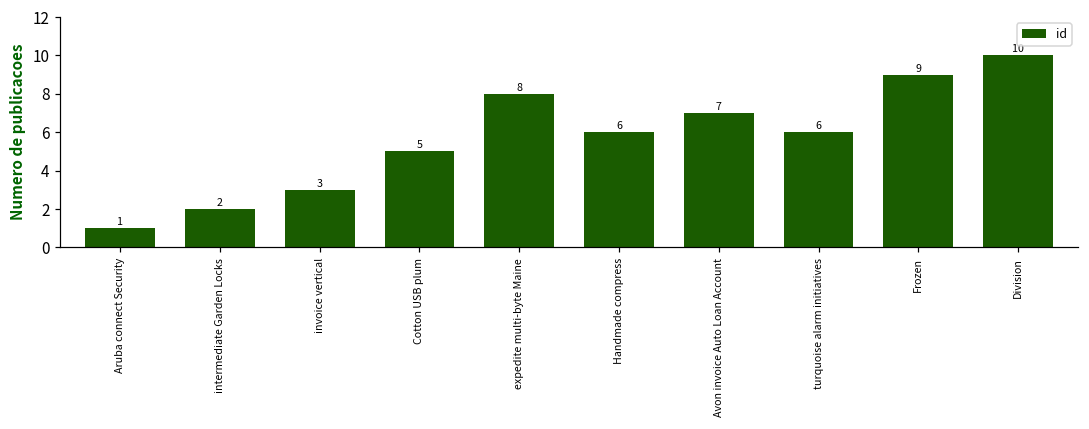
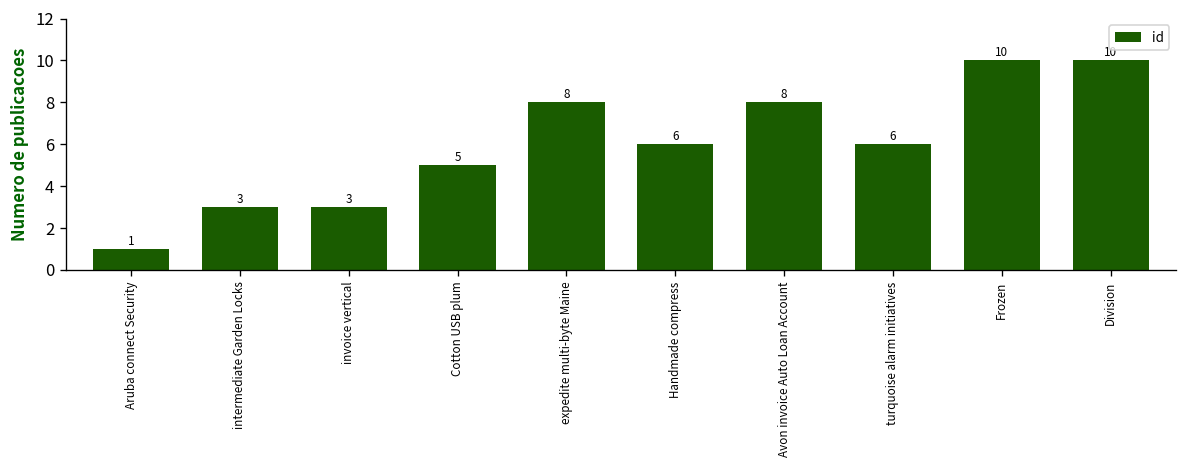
intermediate Garden Locks: 2 -> 3
Avon invoice Auto Loan Account: 7 -> 8
Frozen: 9 -> 10
